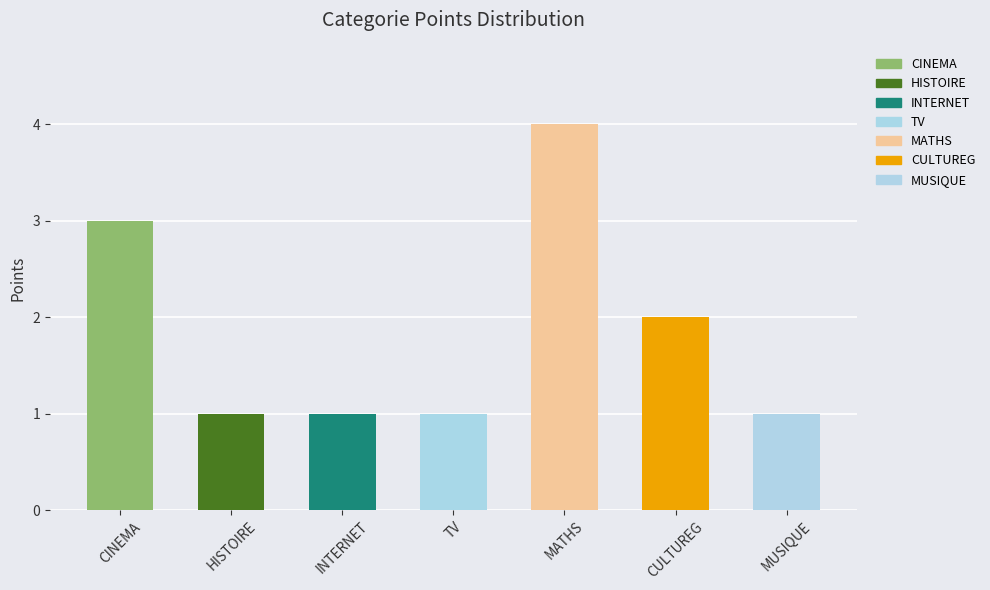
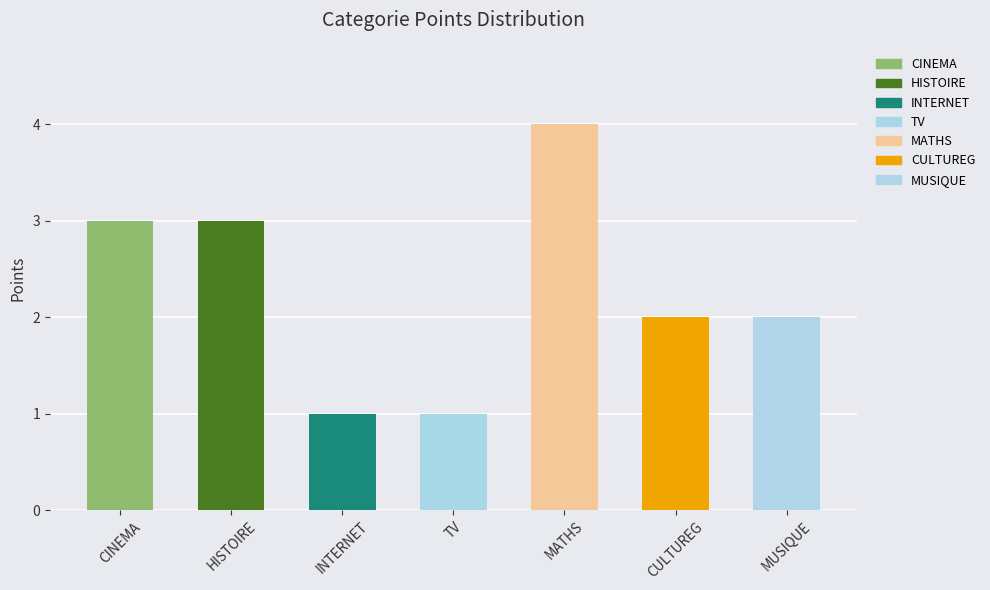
HISTOIRE: 1 -> 3
MUSIQUE: 1 -> 2
